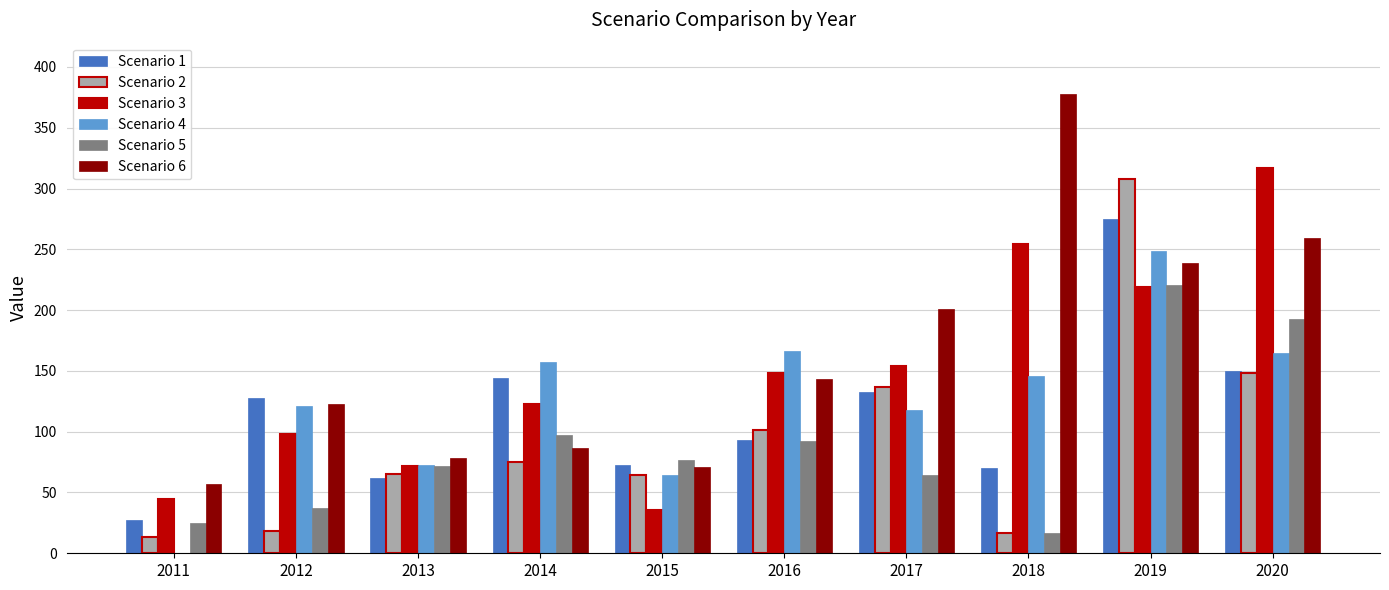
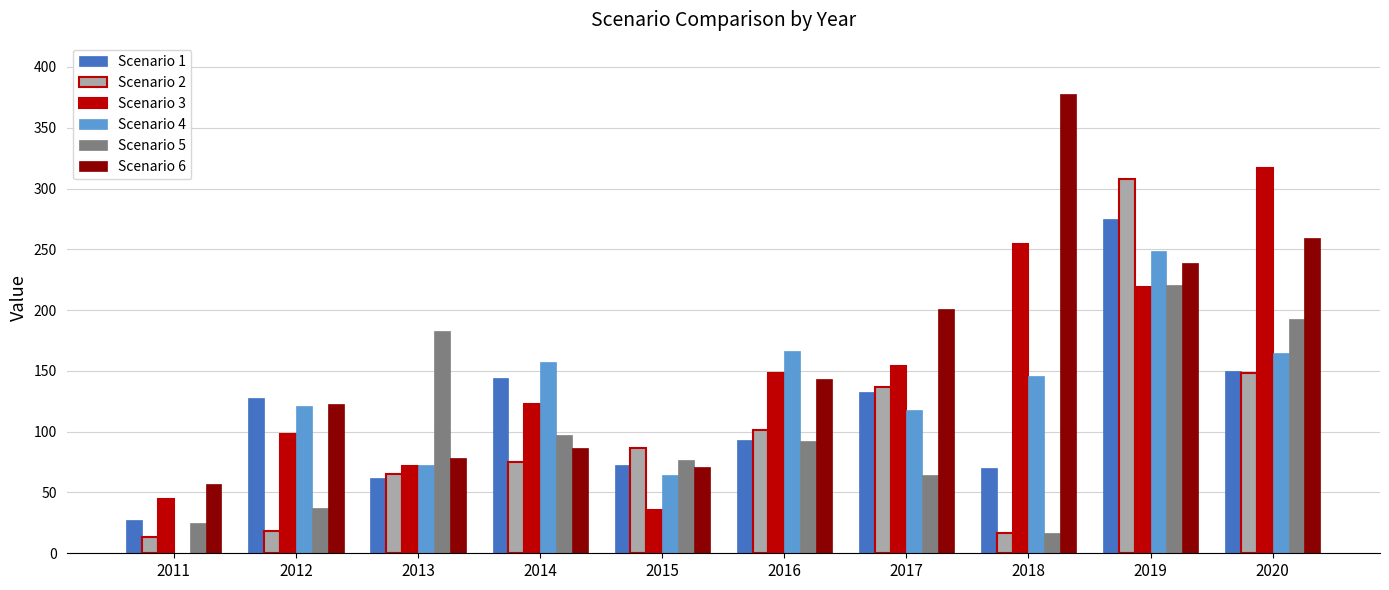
Scenario 5, 2013: 72 -> 183
Scenario 2, 2015: 64 -> 87
